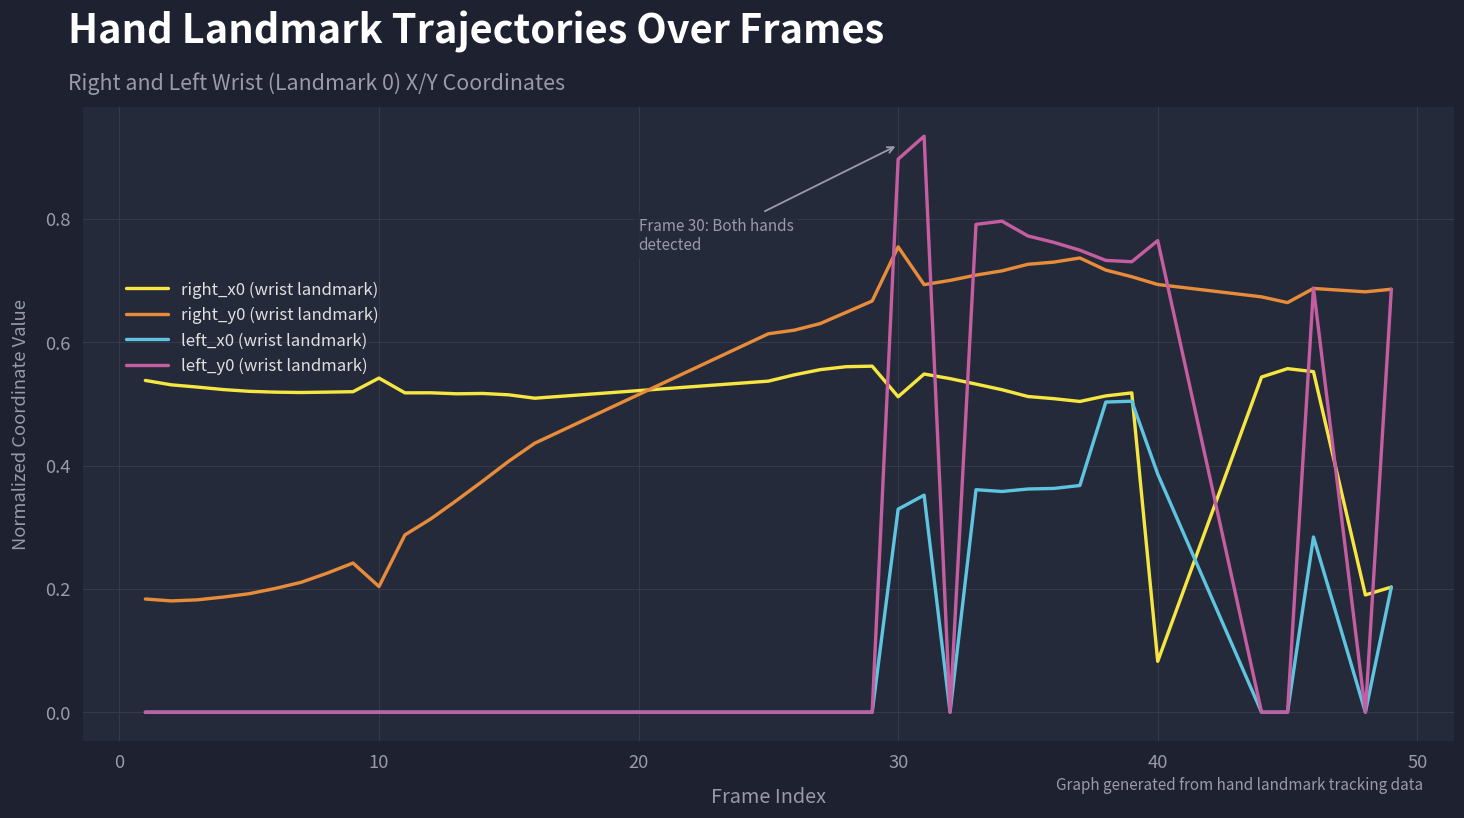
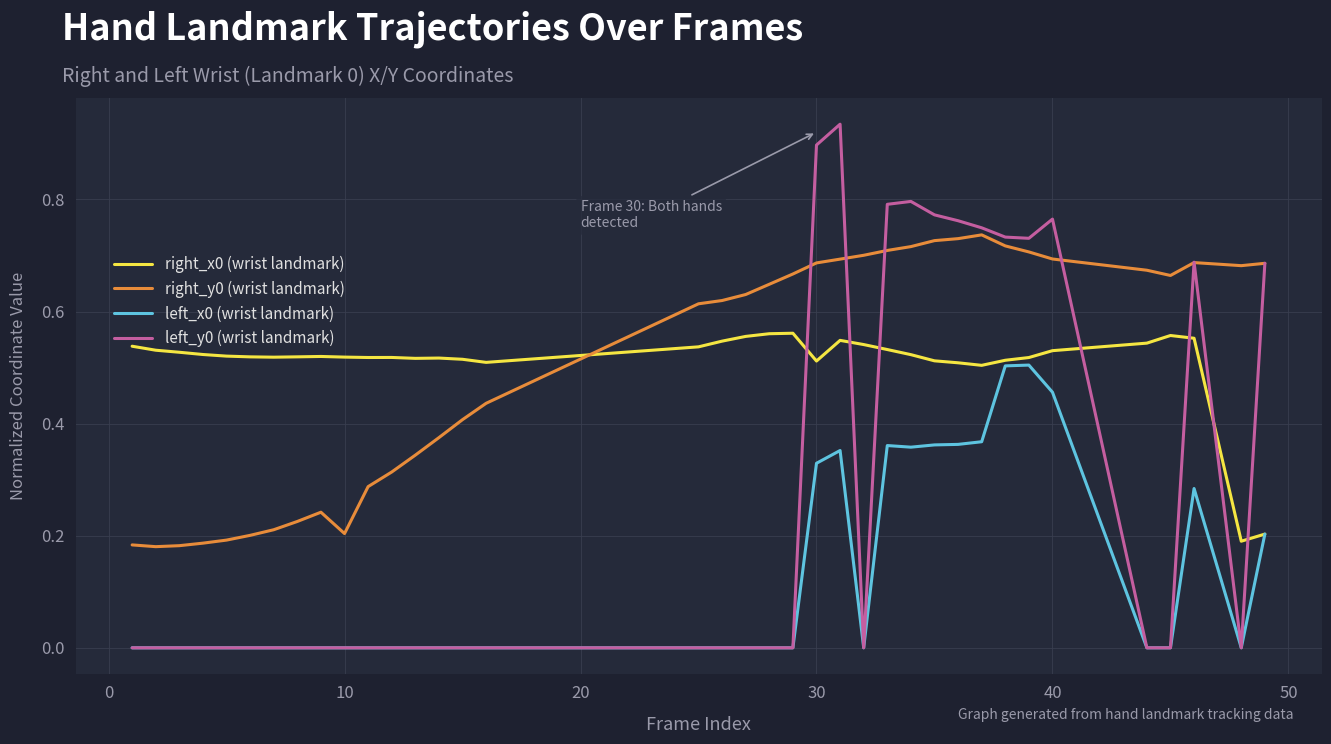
right_x0 (wrist landmark), 10: 0.54 -> 0.52
right_y0 (wrist landmark), 30: 0.75 -> 0.69
right_x0 (wrist landmark), 40: 0.08 -> 0.53
left_x0 (wrist landmark), 40: 0.39 -> 0.46
